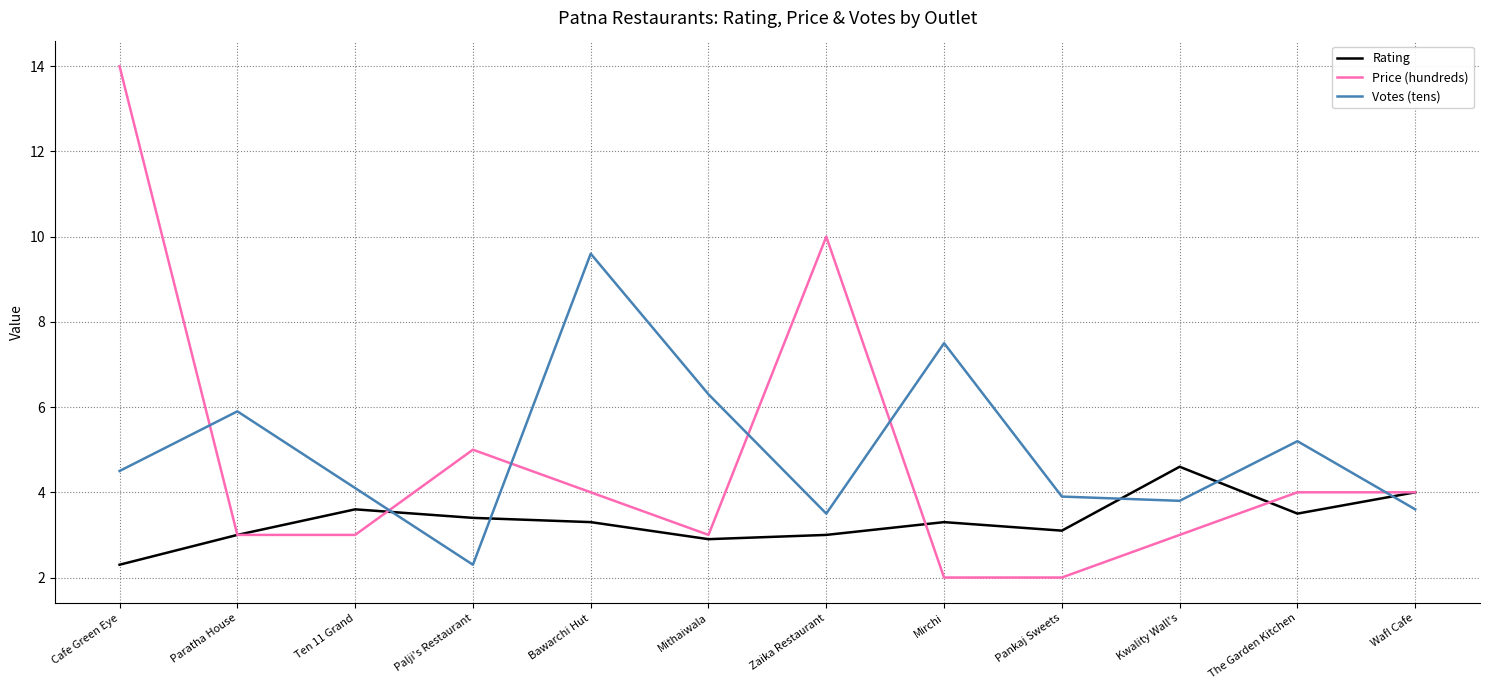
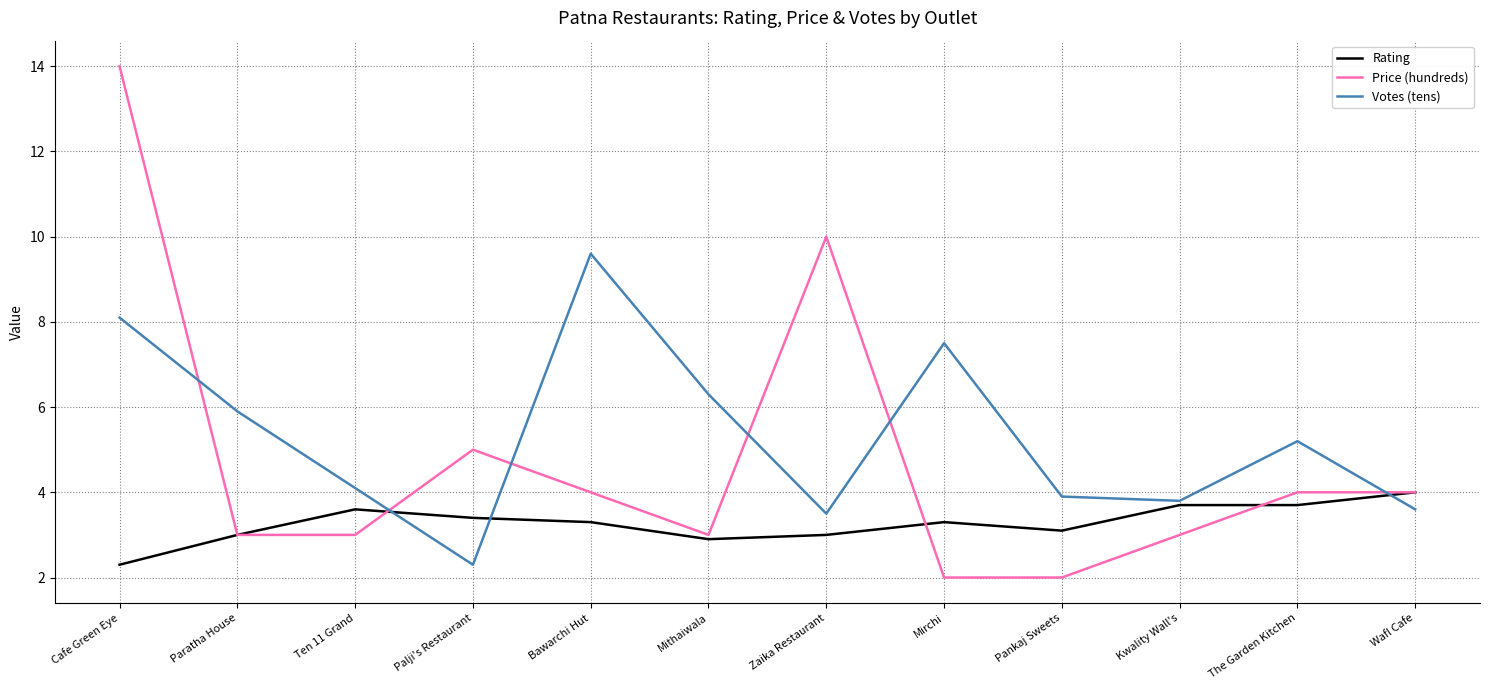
Votes (tens), Cafe Green Eye: 4.5 -> 8.1
Rating, Kwality Wall's: 4.6 -> 3.7
Rating, The Garden Kitchen: 3.5 -> 3.7
